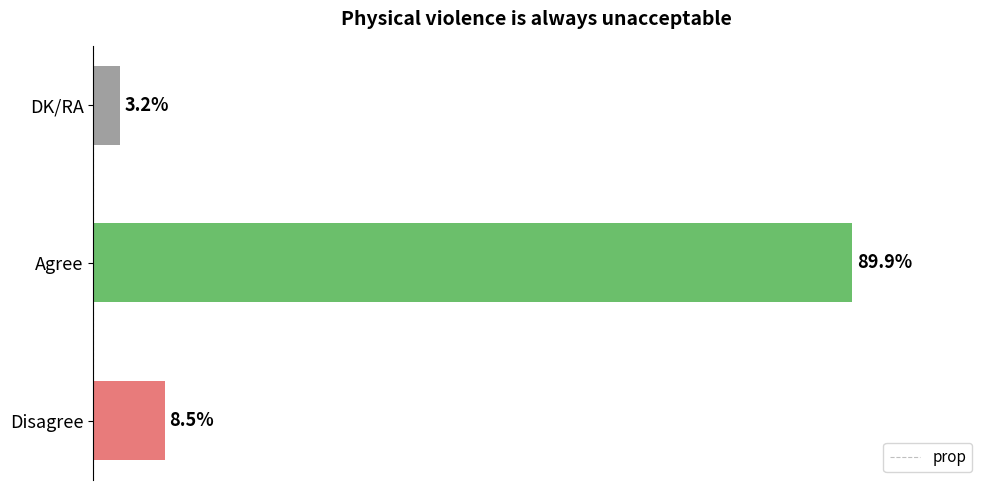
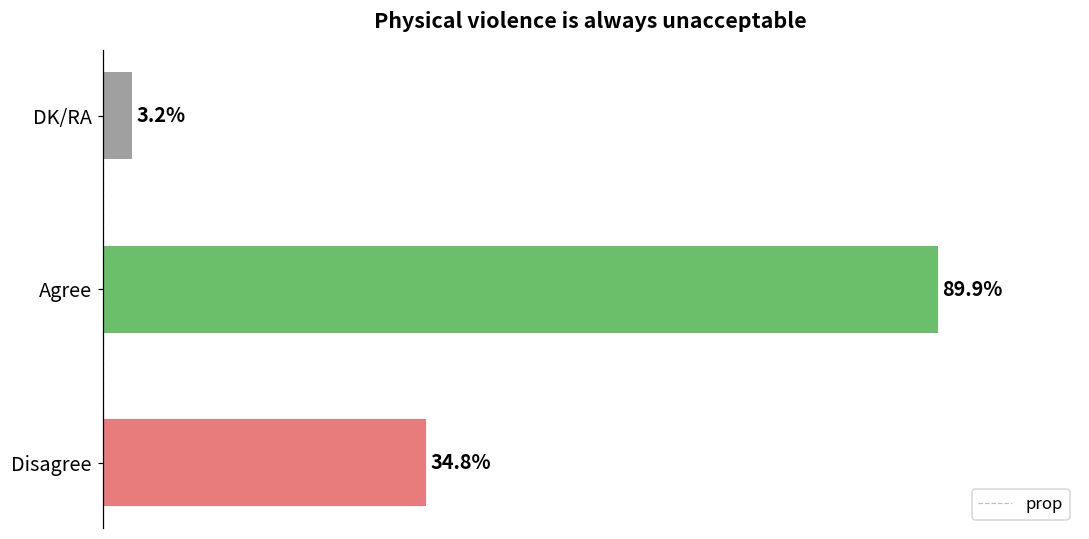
Disagree: 8.5% -> 34.8%
